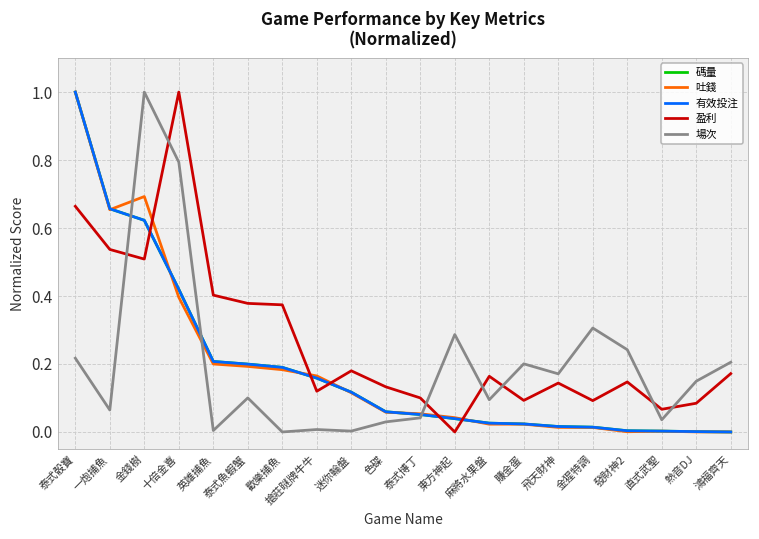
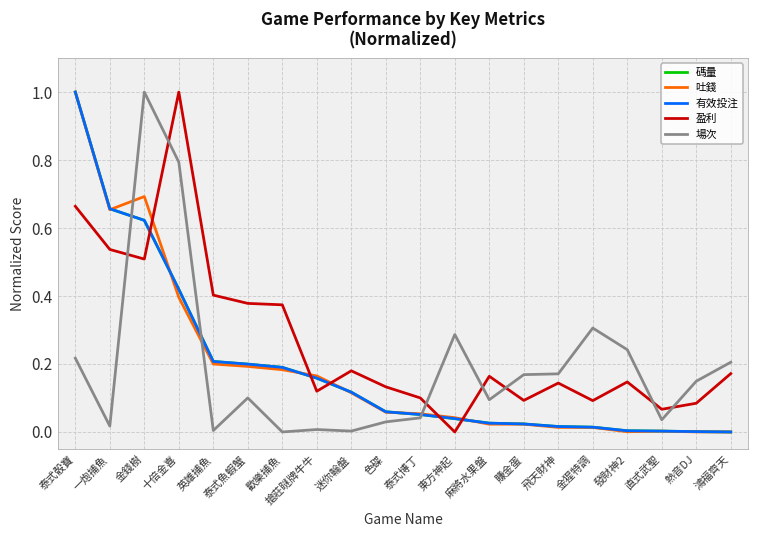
場次, 一炮捕魚: 0.06 -> 0.02
場次, 賺金蛋: 0.20 -> 0.17
